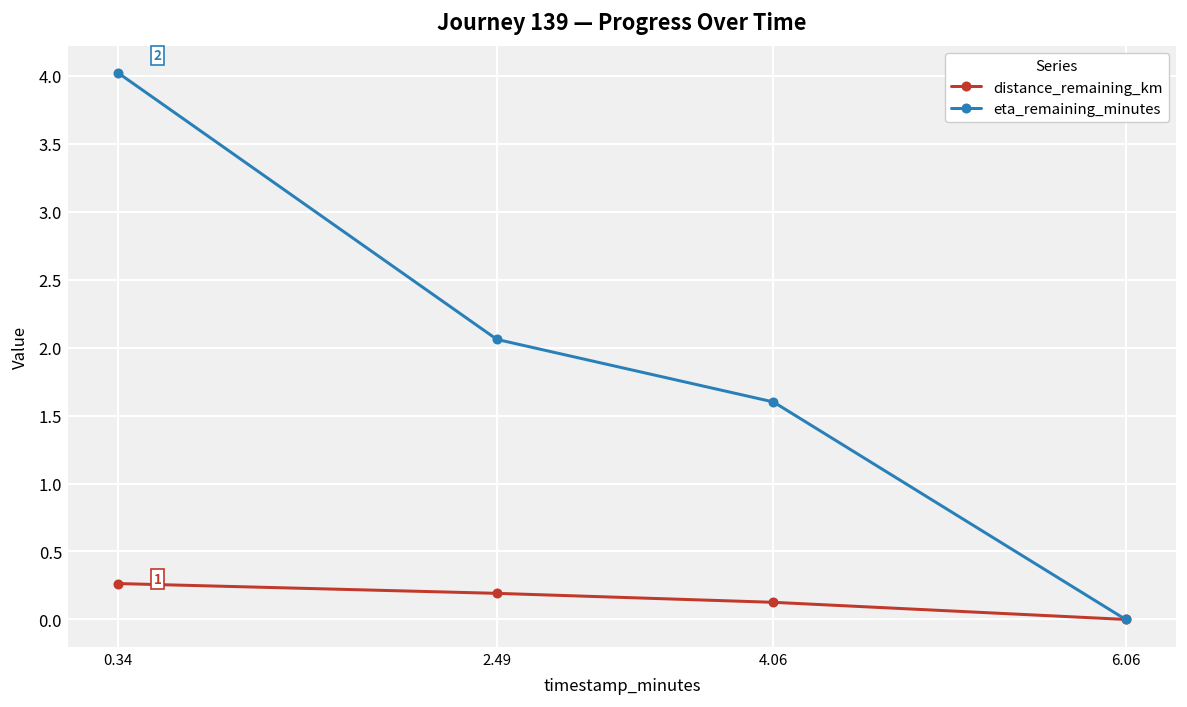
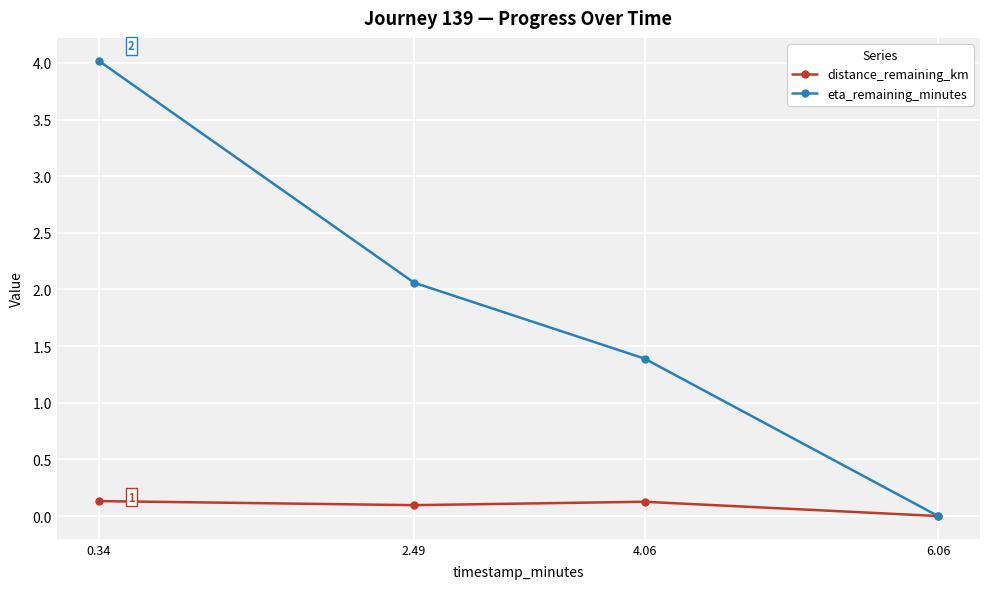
distance_remaining_km, 0.34: 0.26 -> 0.13
distance_remaining_km, 2.49: 0.19 -> 0.10
eta_remaining_minutes, 4.06: 1.60 -> 1.39
